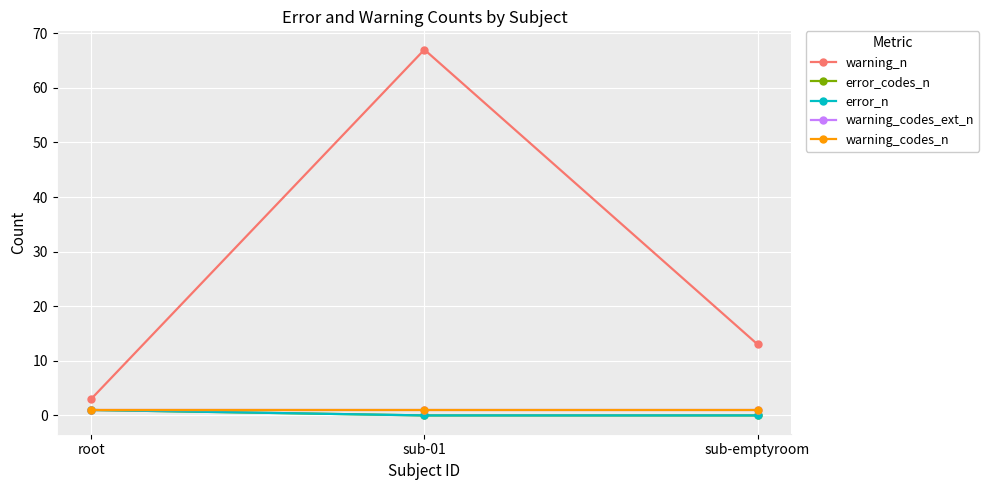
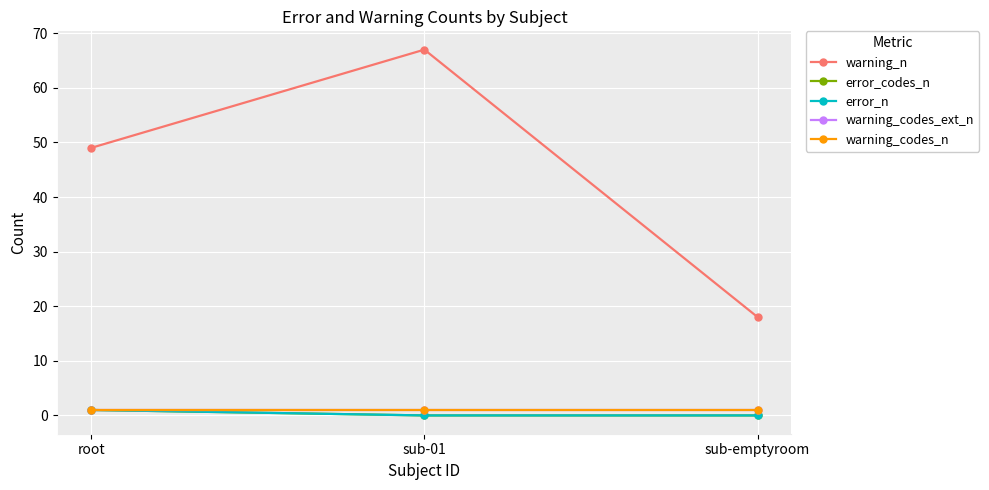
warning_n, root: 3 -> 49
warning_n, sub-emptyroom: 13 -> 18
